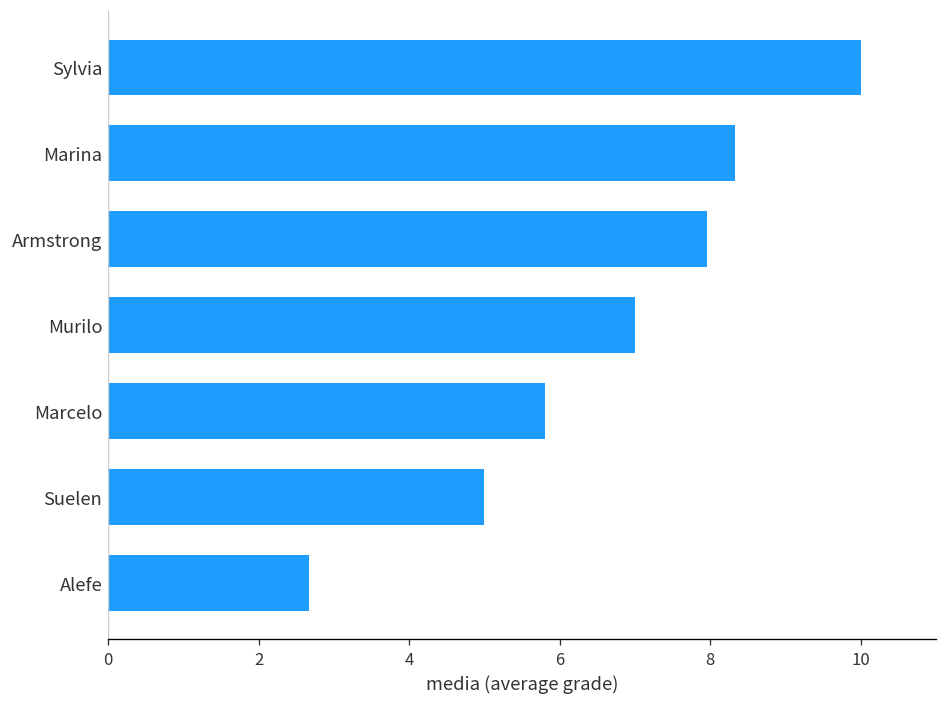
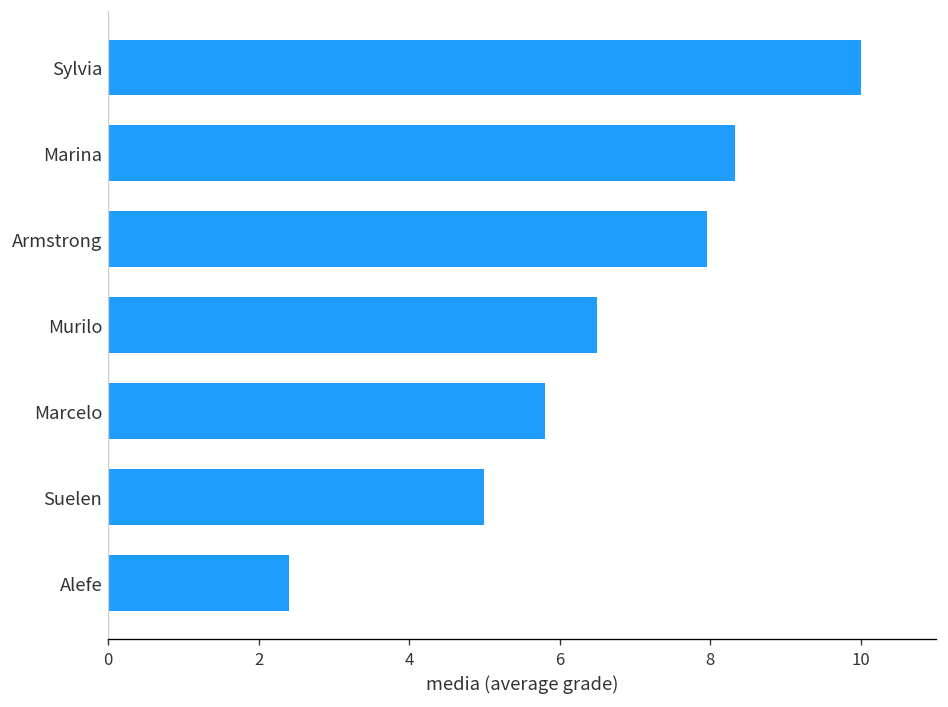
Murilo: 7.0 -> 6.5
Alefe: 2.7 -> 2.4
